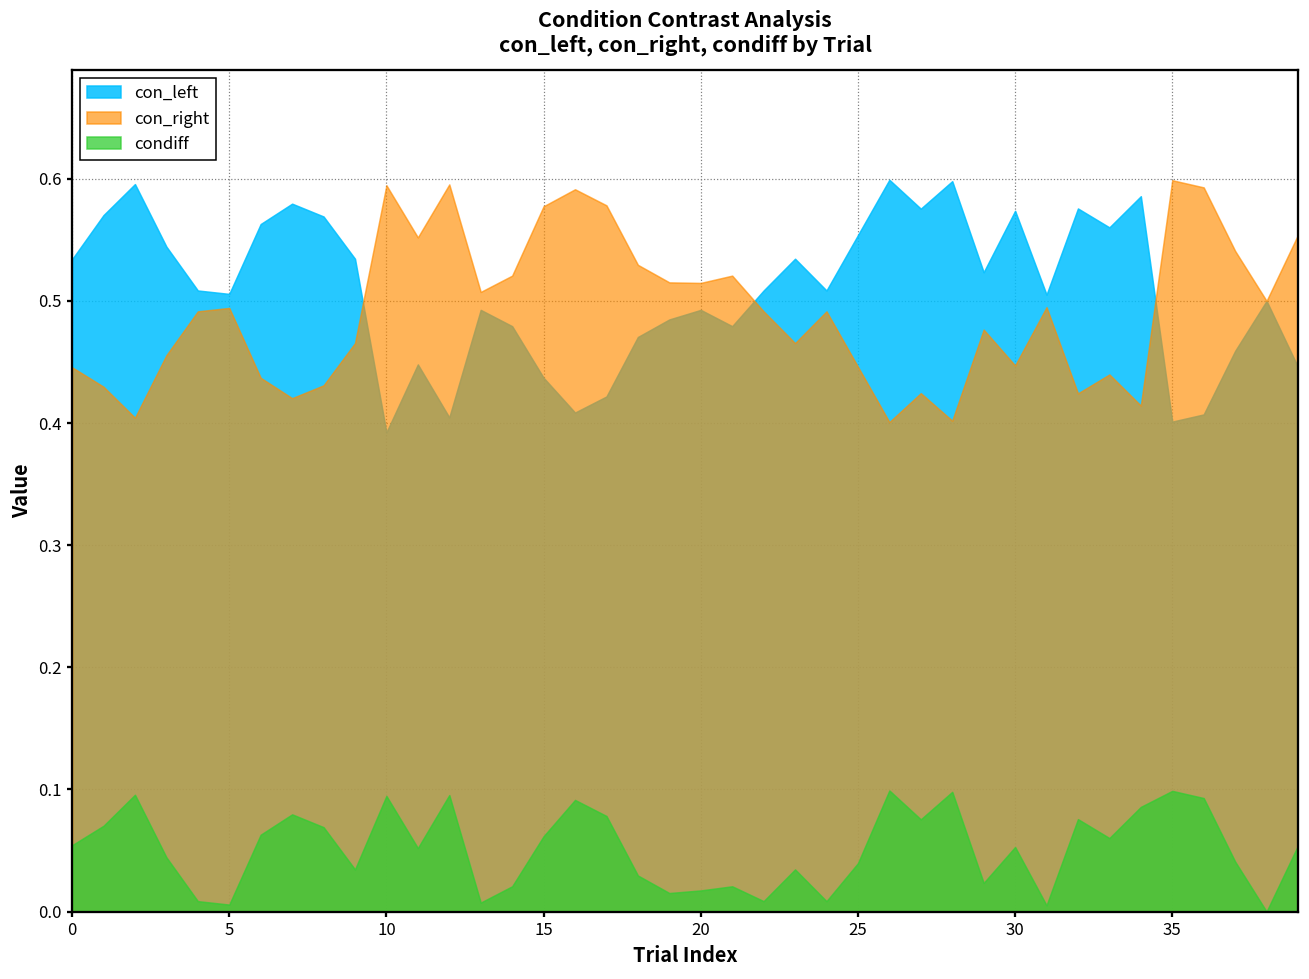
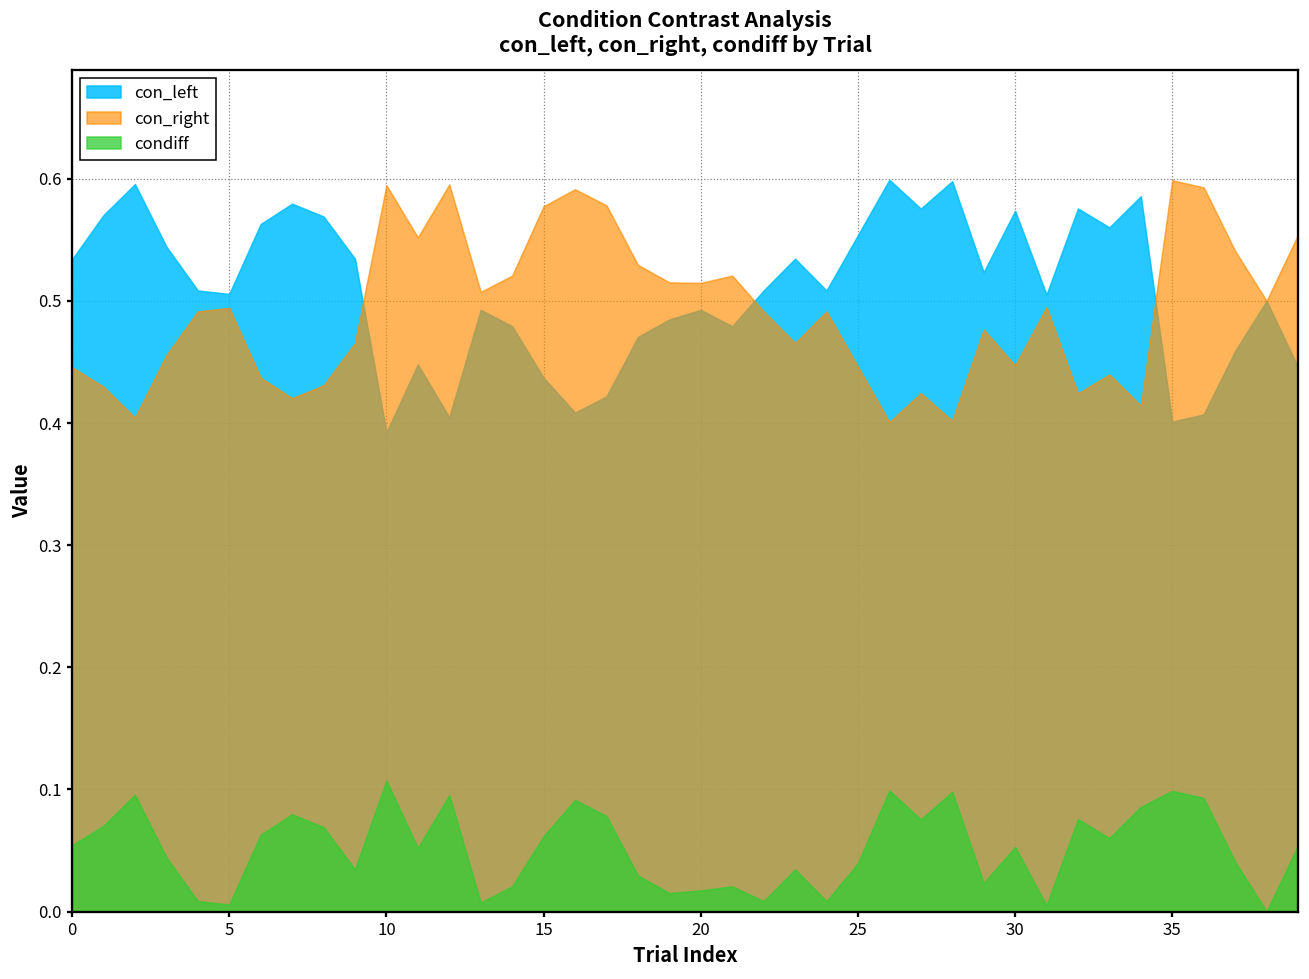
condiff, 10: 0.095 -> 0.107
